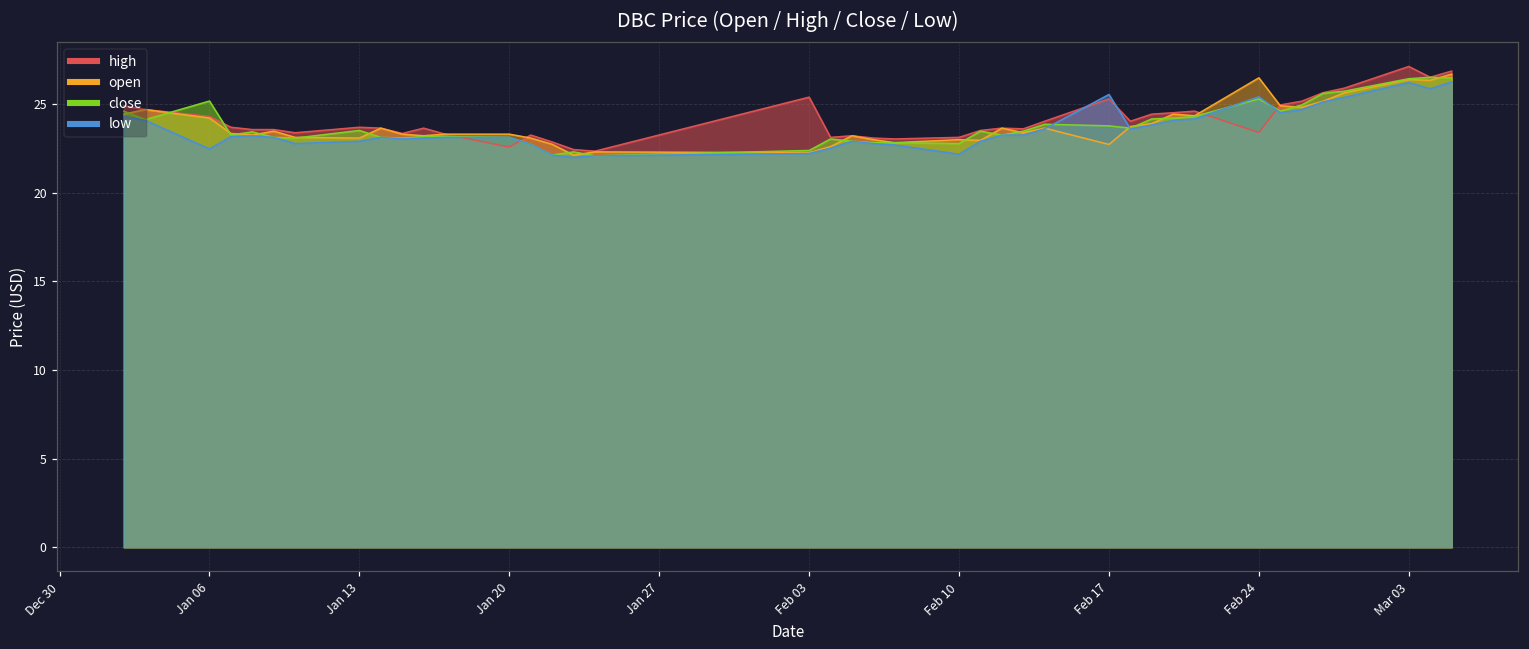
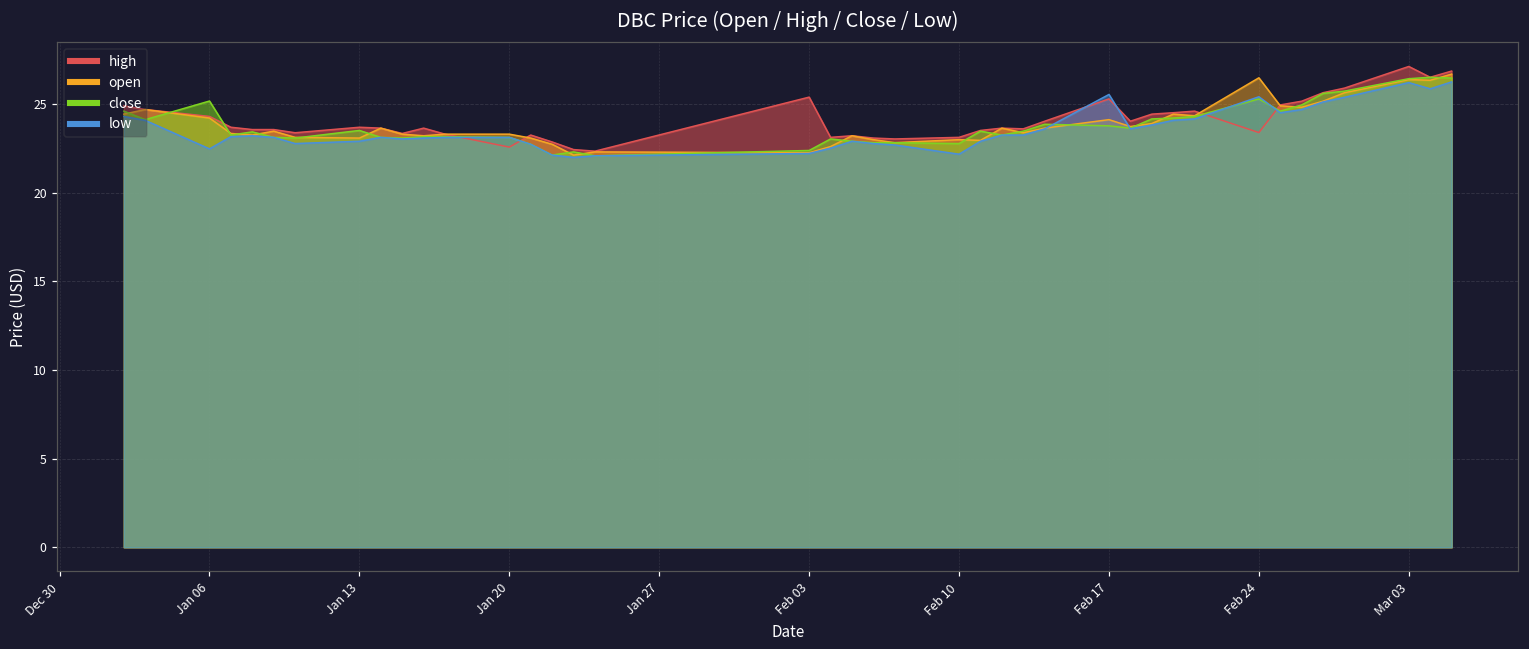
open, Feb 17: 22.7 -> 24.1
